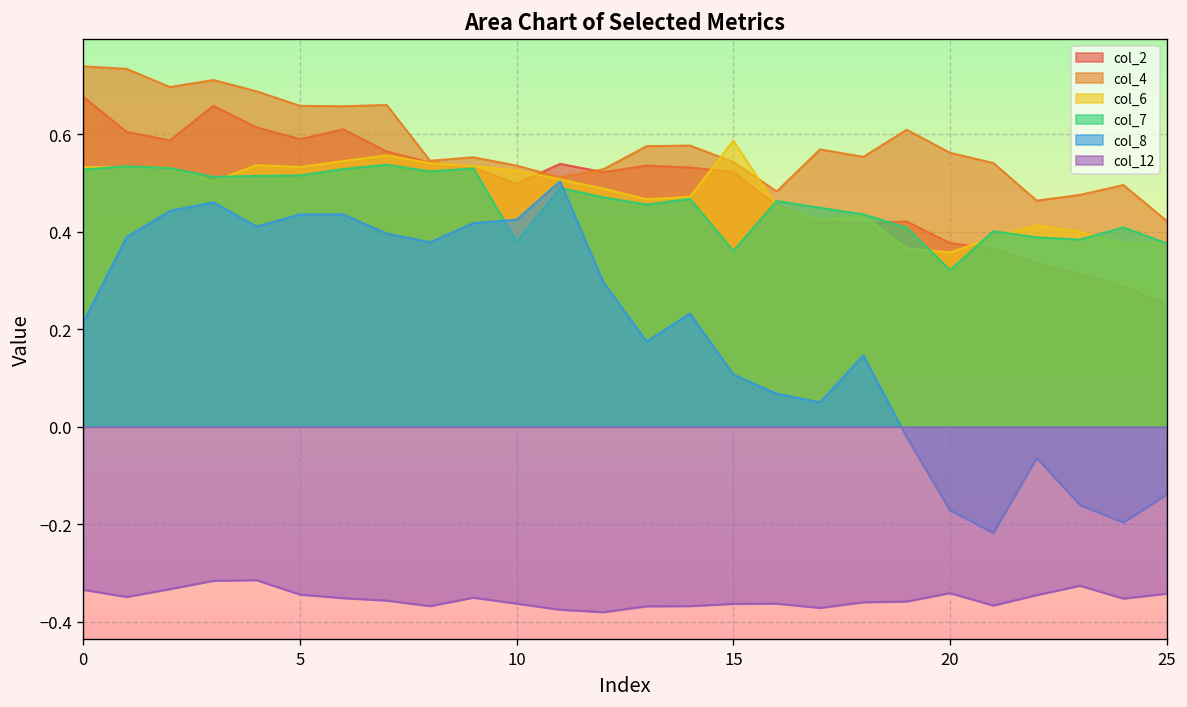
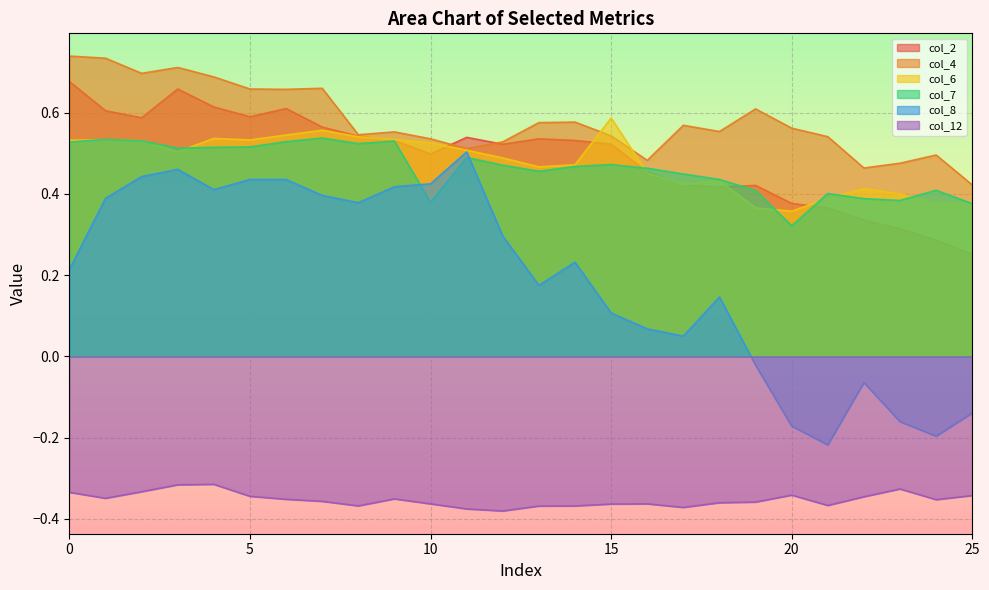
col_7, 15: 0.36 -> 0.47
